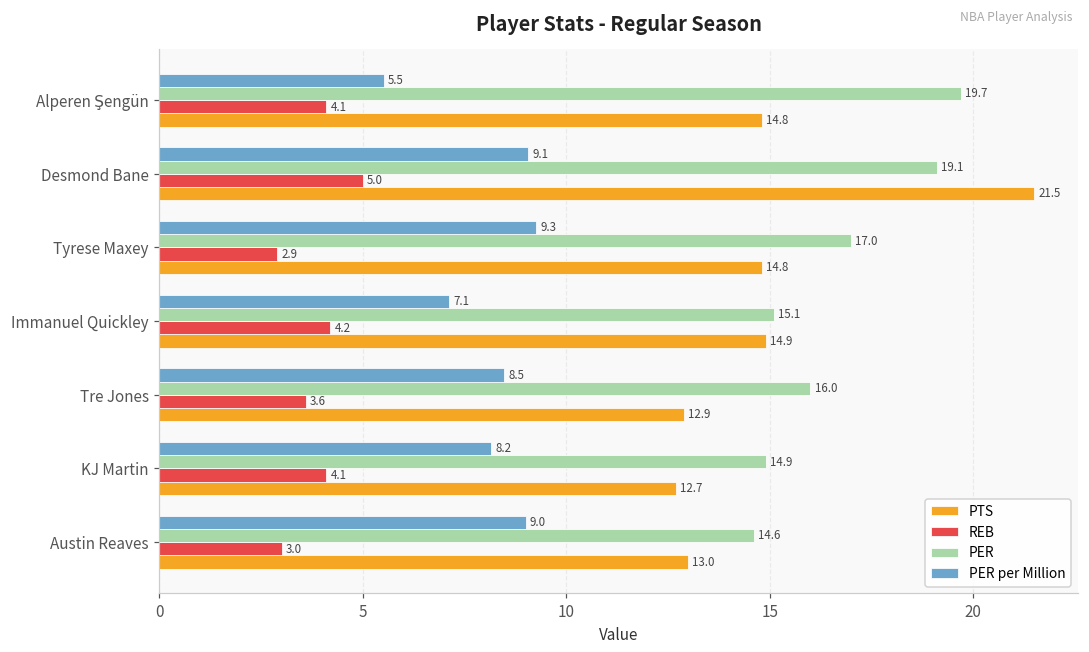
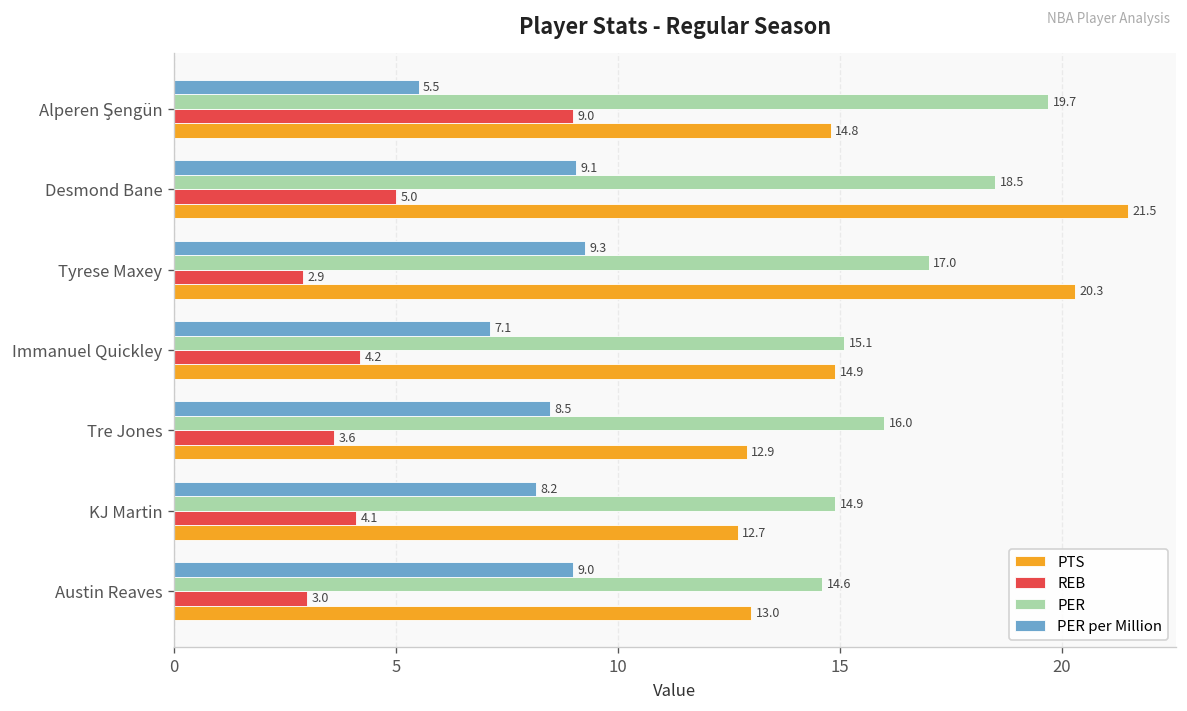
REB, Alperen Şengün: 4.1 -> 9.0
PER, Desmond Bane: 19.1 -> 18.5
PTS, Tyrese Maxey: 14.8 -> 20.3
